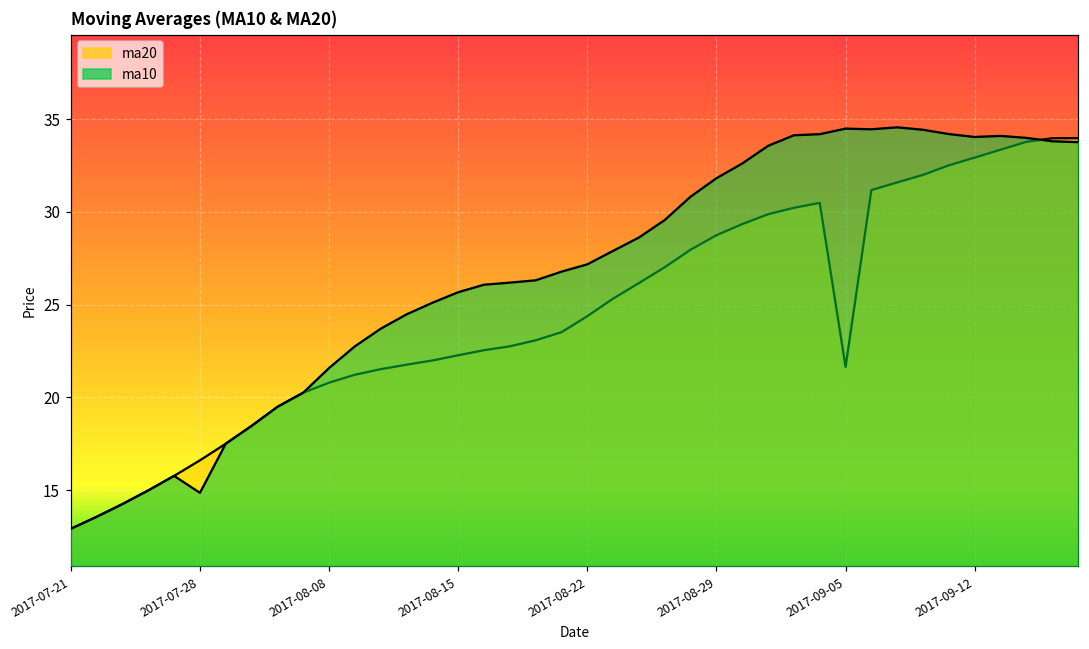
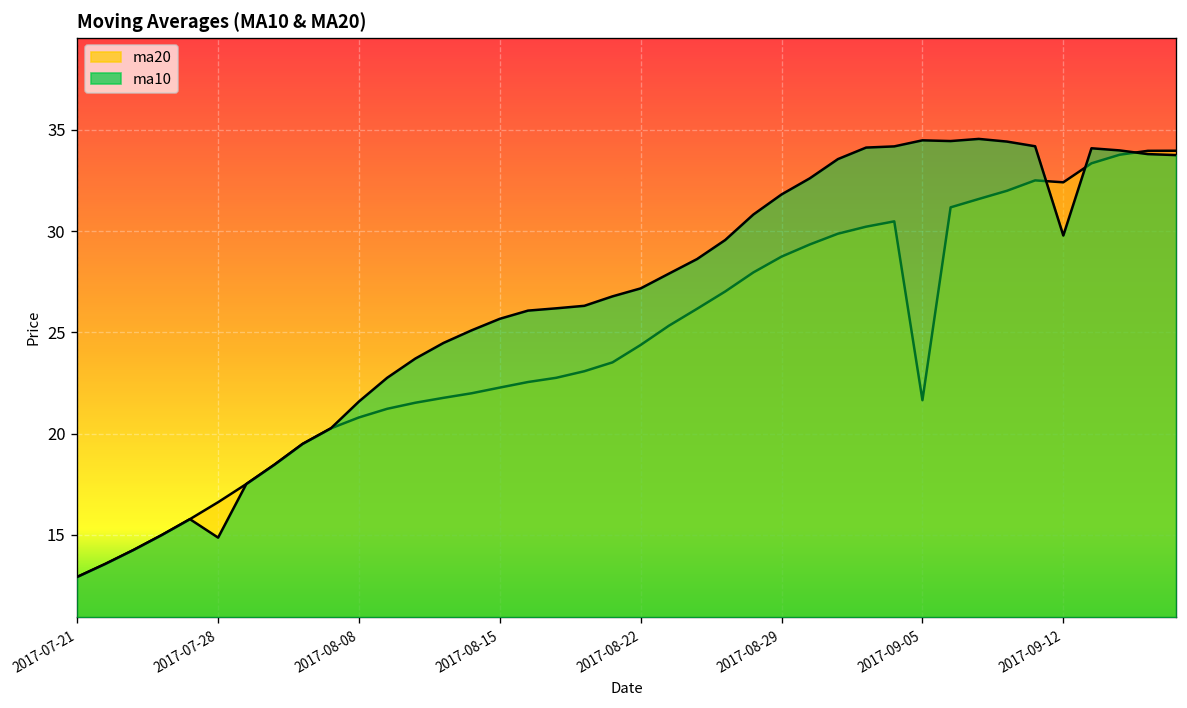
ma20, 2017-09-12: 32.9 -> 32.4
ma10, 2017-09-12: 34.0 -> 29.8
